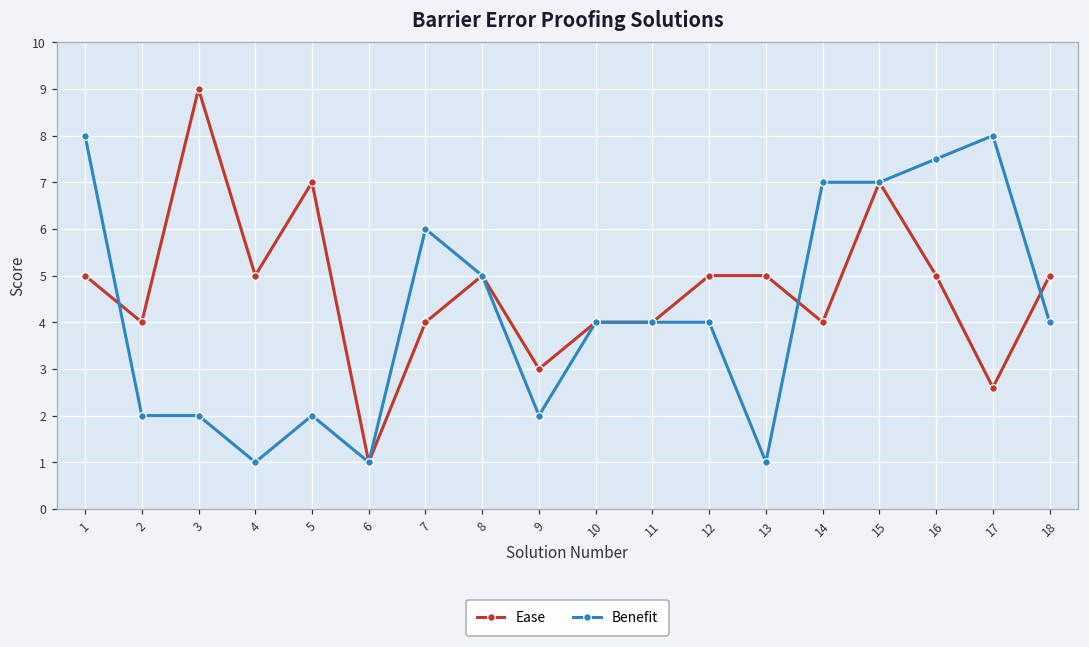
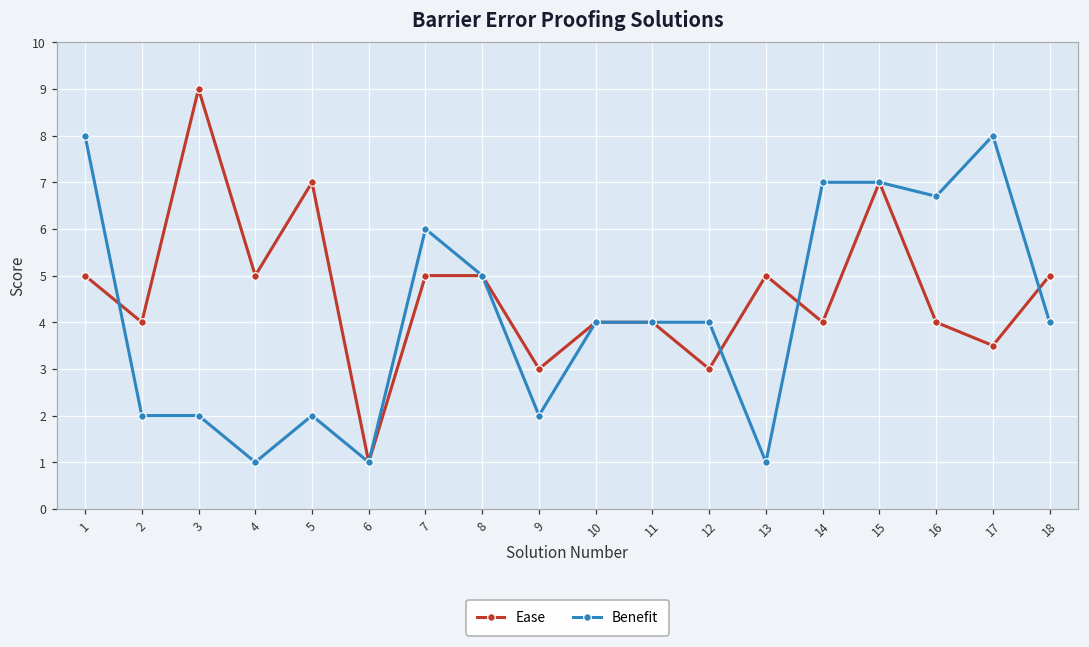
Ease, 7: 4 -> 5
Ease, 12: 5 -> 3
Ease, 16: 5 -> 4
Benefit, 16: 7.5 -> 6.7
Ease, 17: 2.6 -> 3.5
